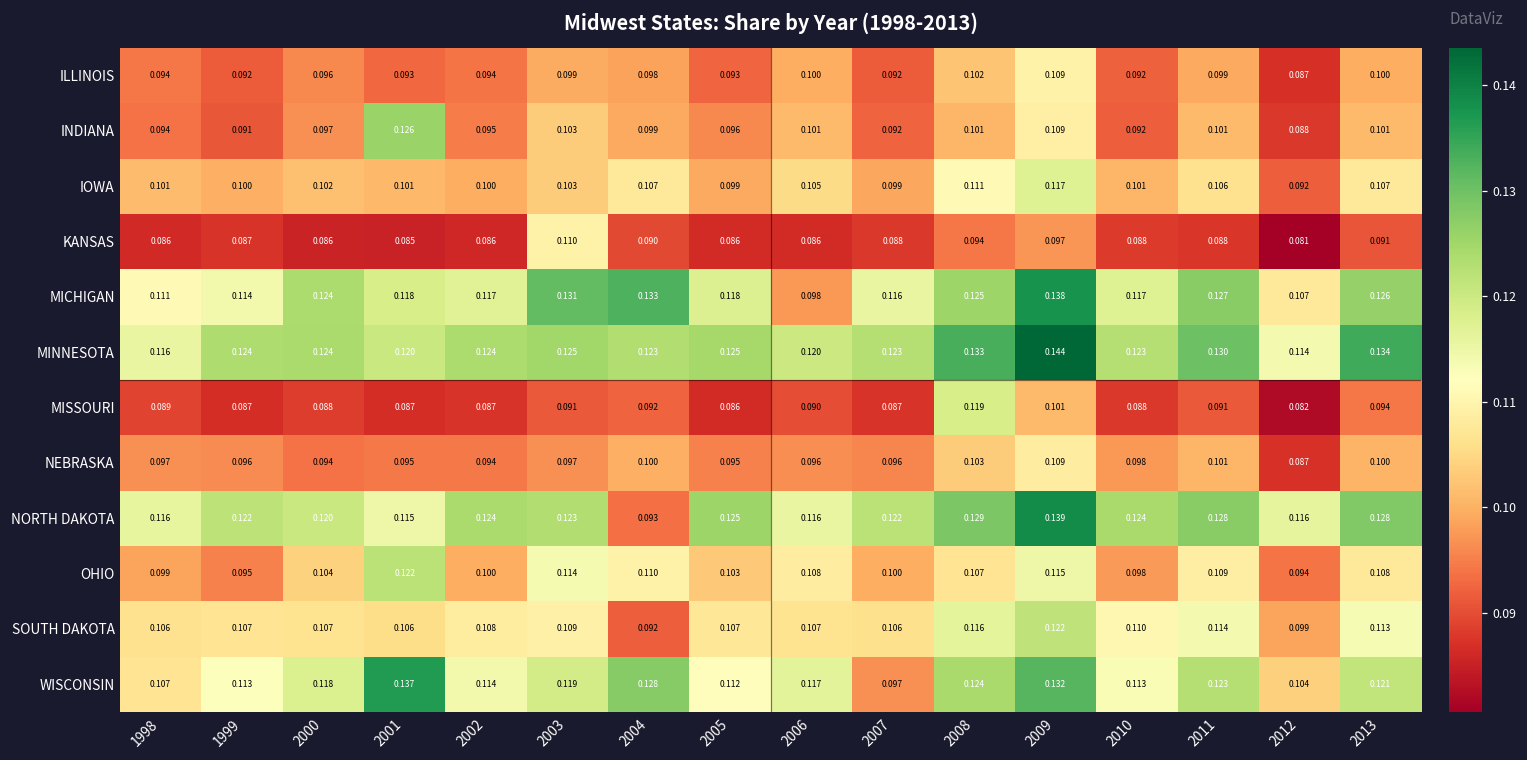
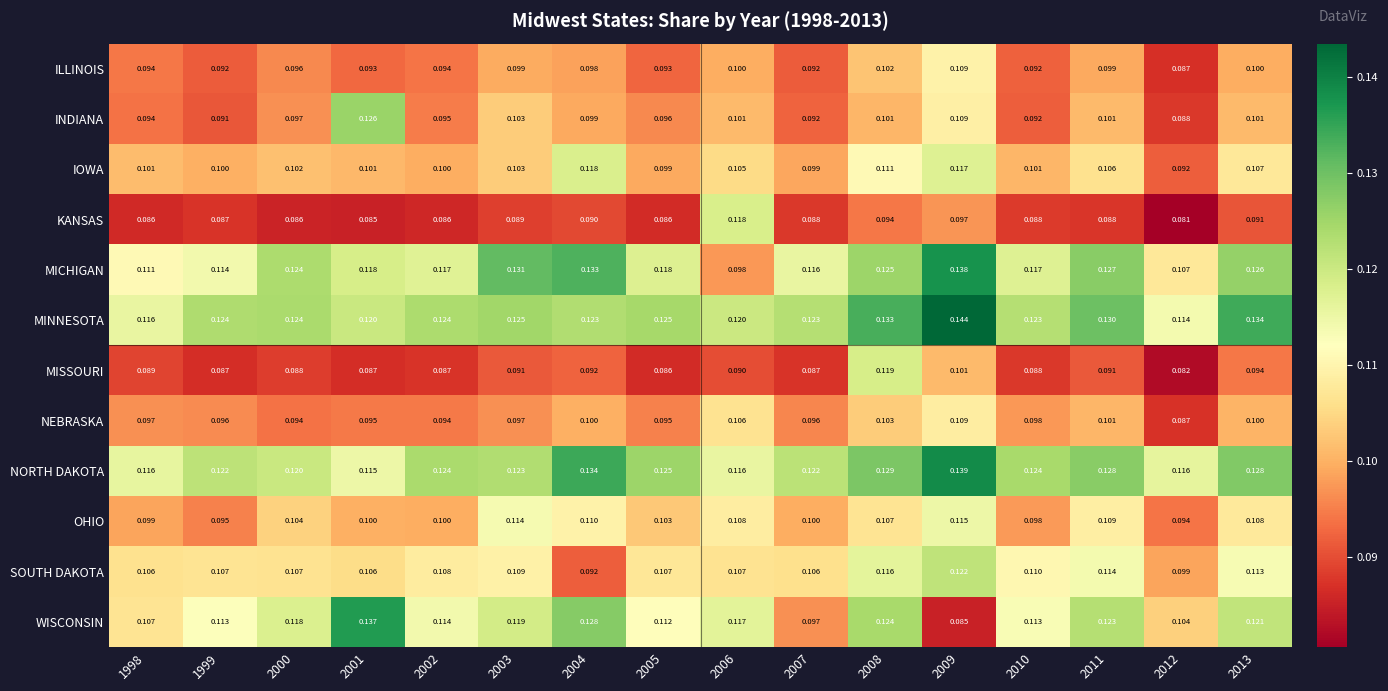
IOWA, 2004: 0.107 -> 0.118
KANSAS, 2003: 0.110 -> 0.089
KANSAS, 2006: 0.086 -> 0.118
NEBRASKA, 2006: 0.096 -> 0.106
NORTH DAKOTA, 2004: 0.093 -> 0.134
OHIO, 2001: 0.122 -> 0.100
WISCONSIN, 2009: 0.132 -> 0.085
